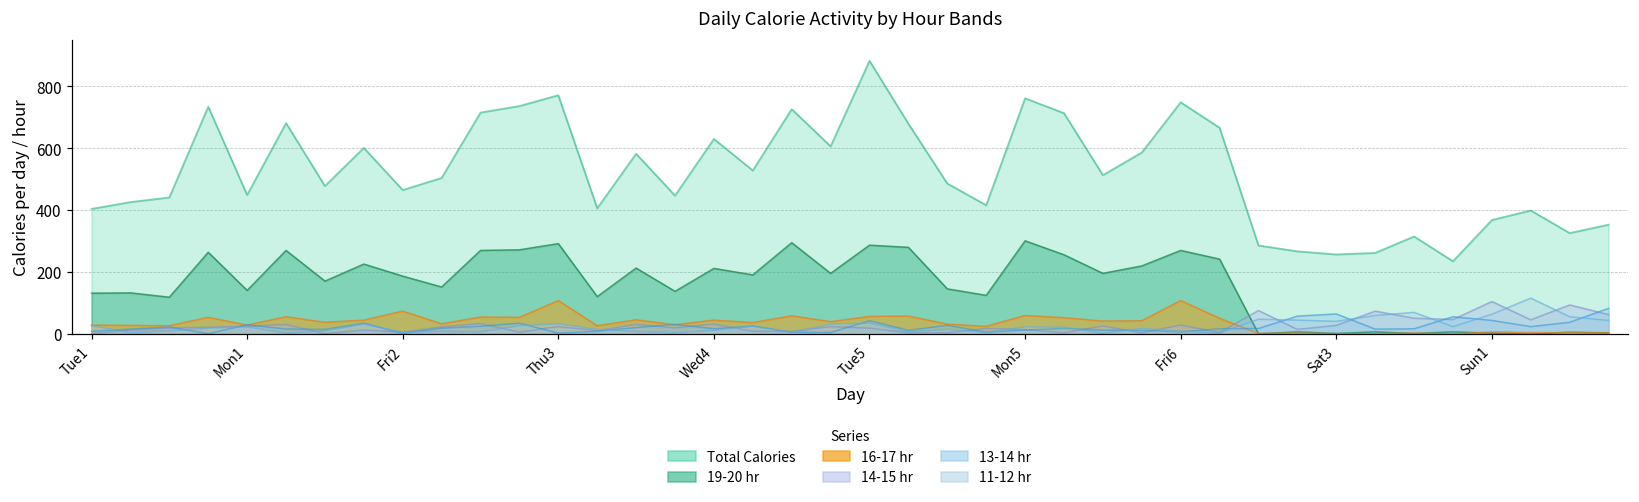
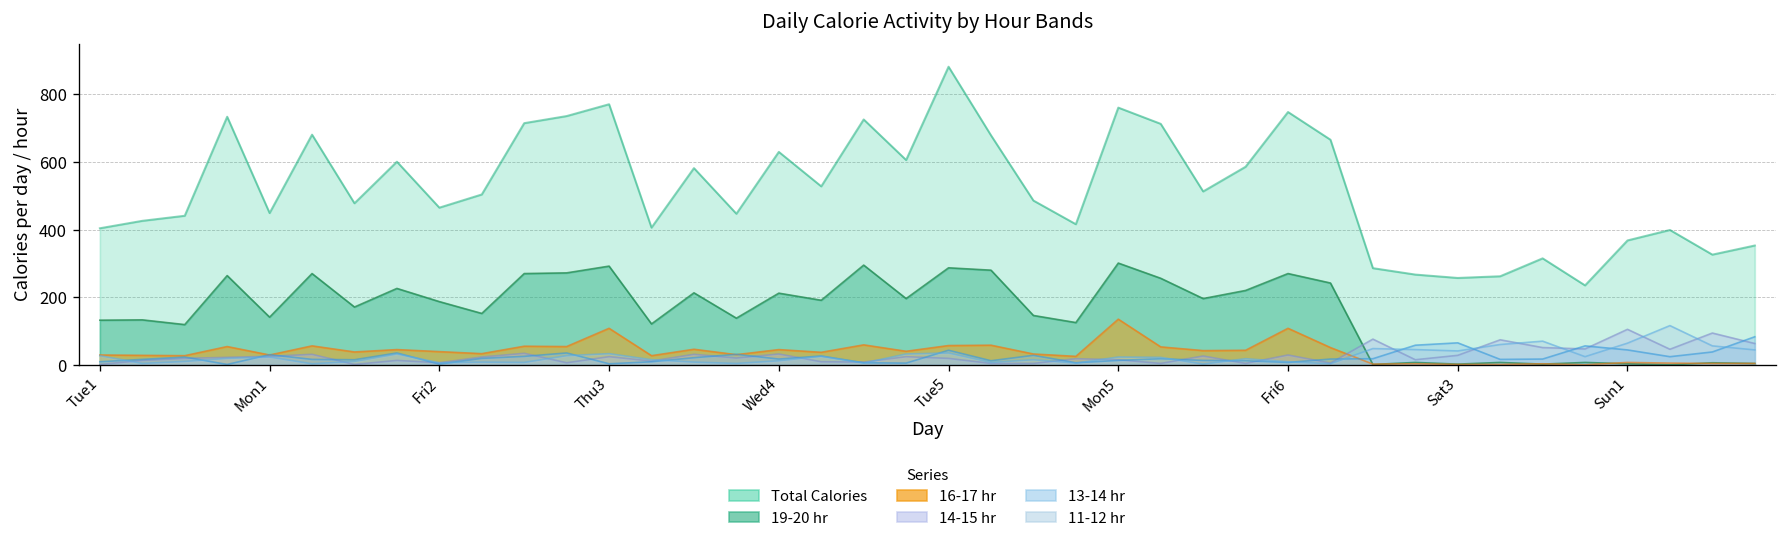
16-17 hr, Fri2: 70 -> 40
16-17 hr, Mon5: 60 -> 140
